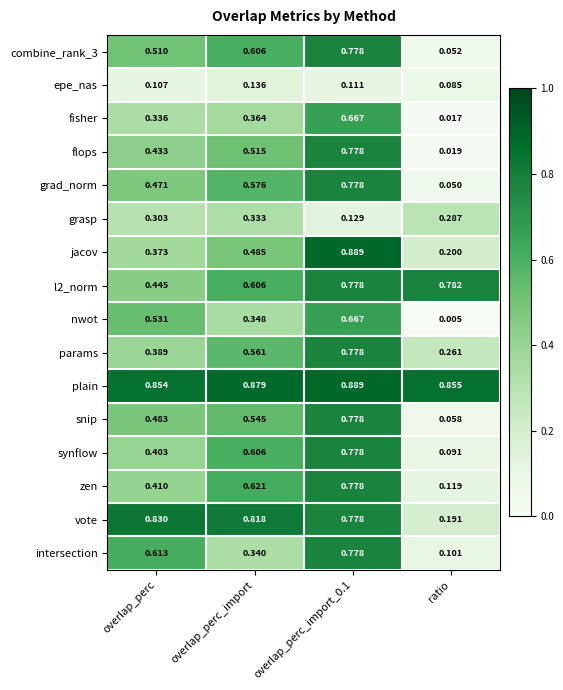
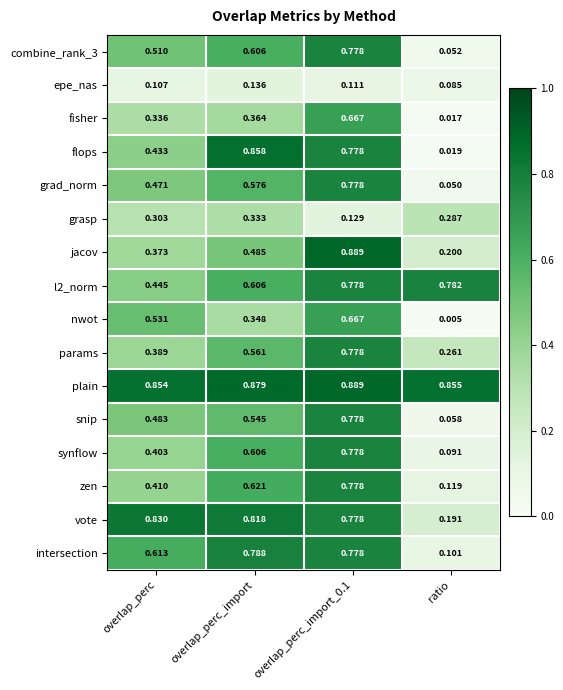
flops, overlap_perc_import: 0.515 -> 0.858
intersection, overlap_perc_import: 0.340 -> 0.788
